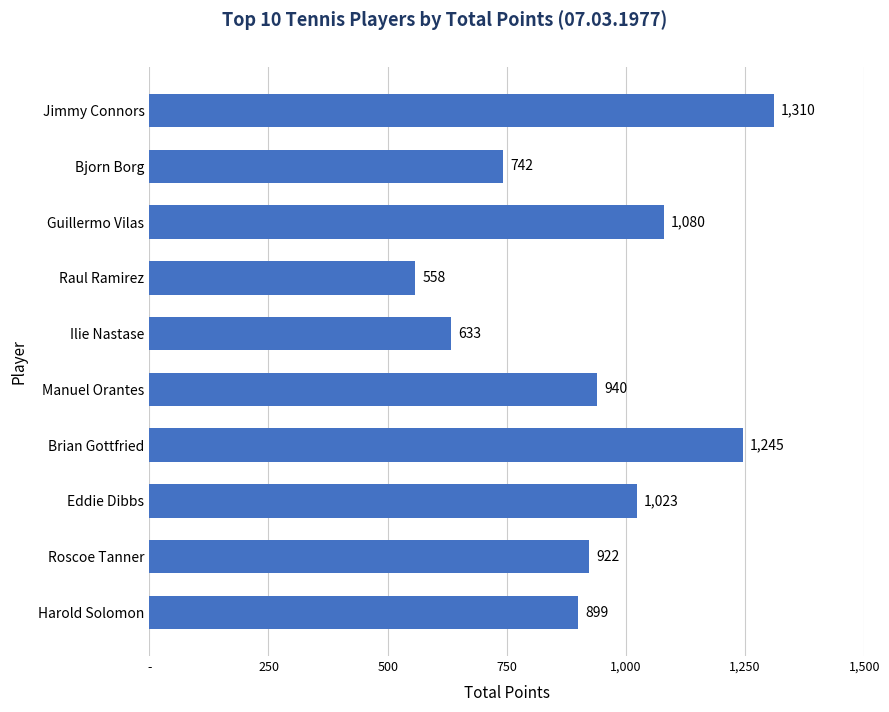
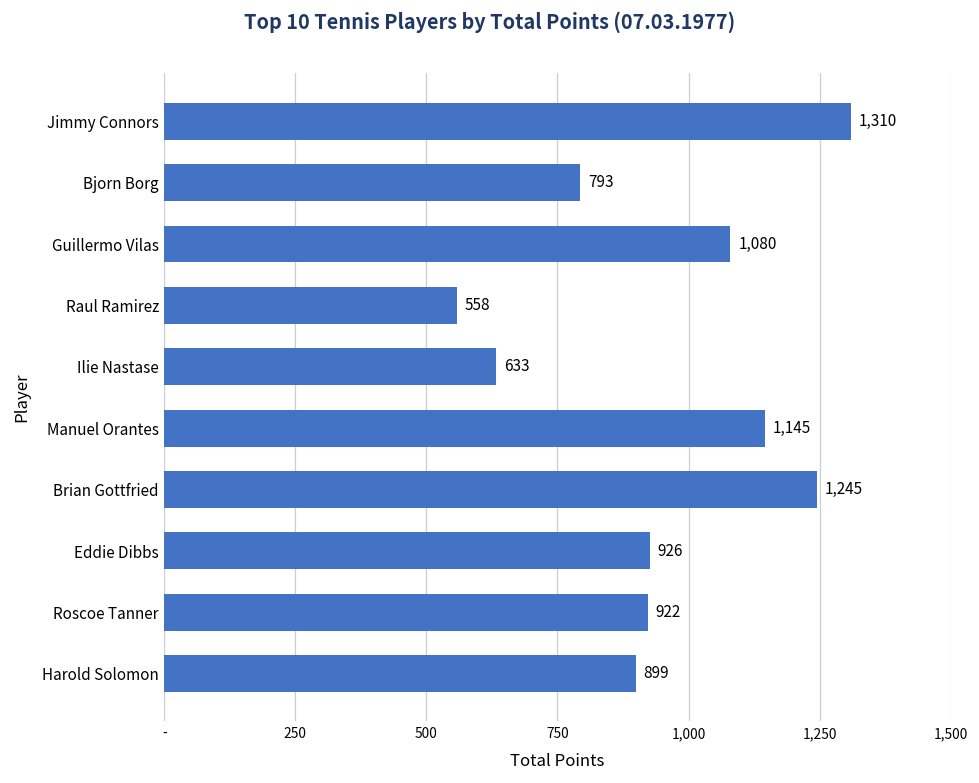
Bjorn Borg: 742 -> 793
Manuel Orantes: 940 -> 1,145
Eddie Dibbs: 1,023 -> 926
